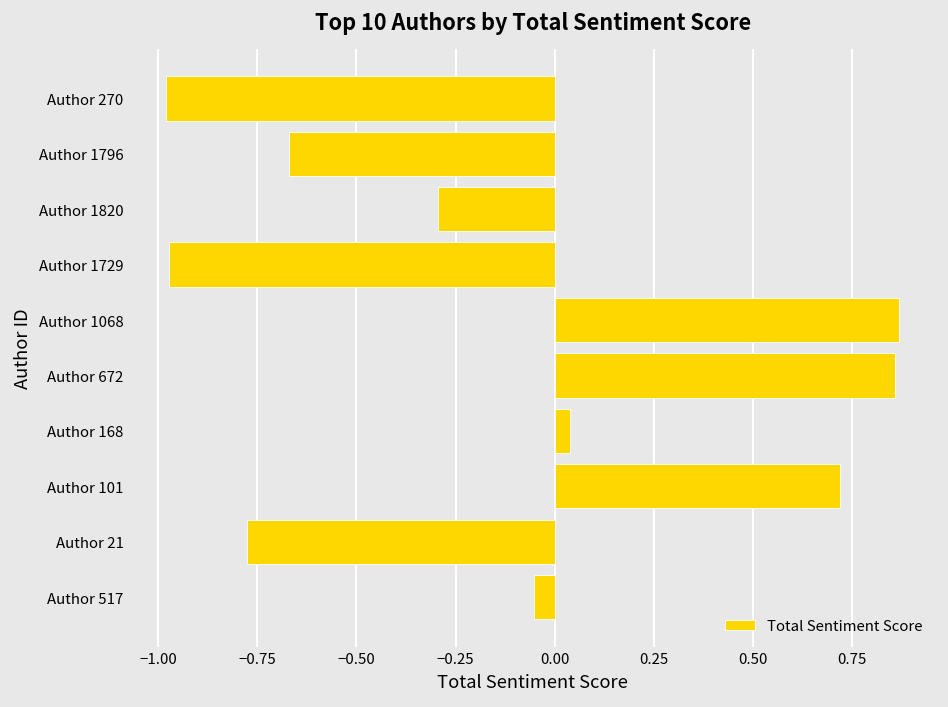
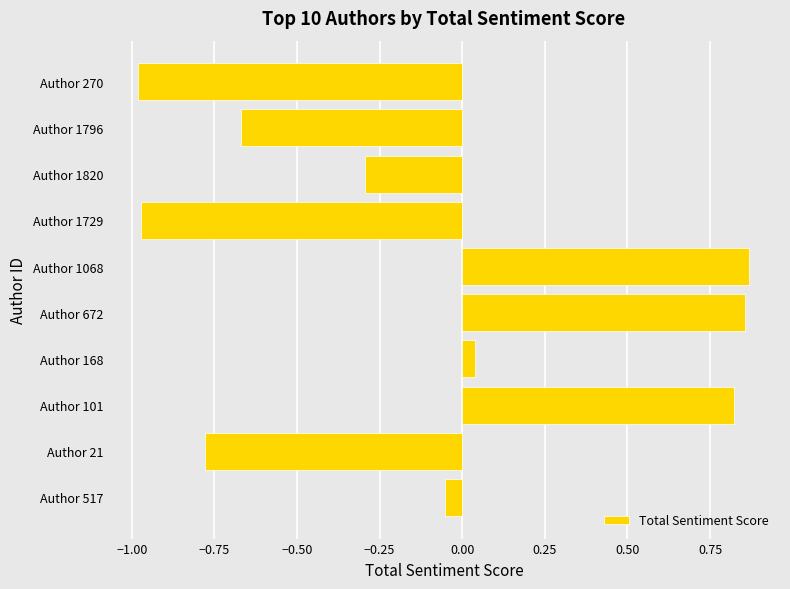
Author 101: 0.72 -> 0.82
